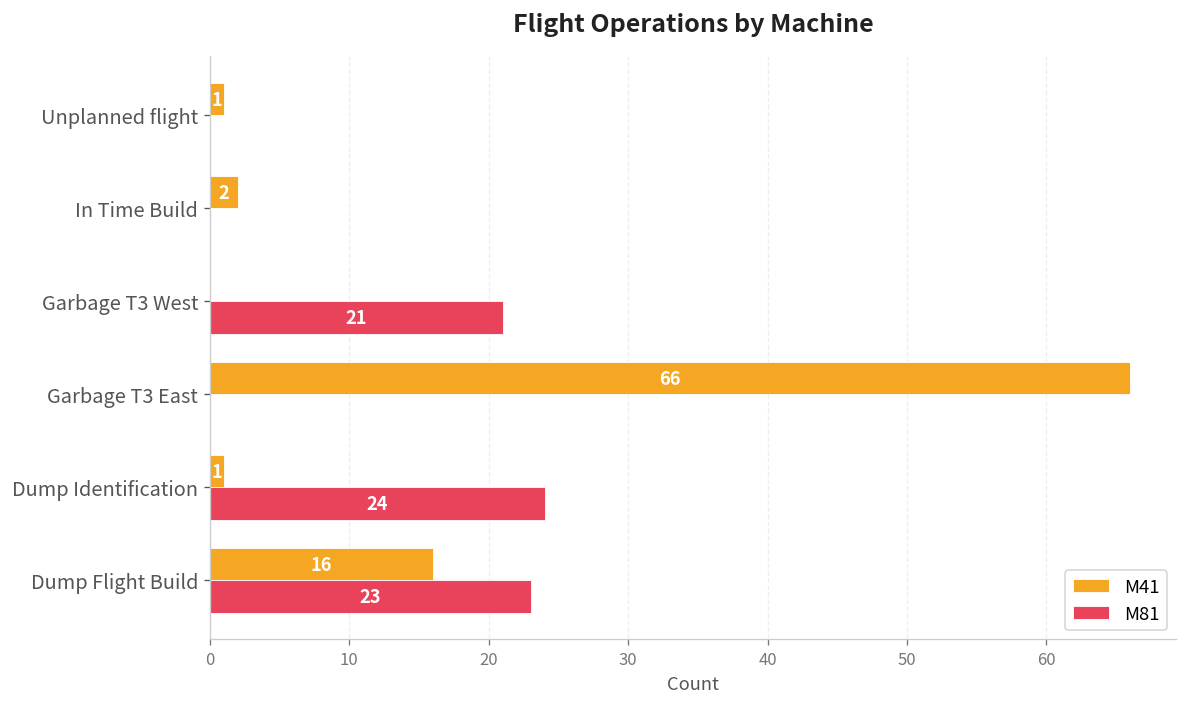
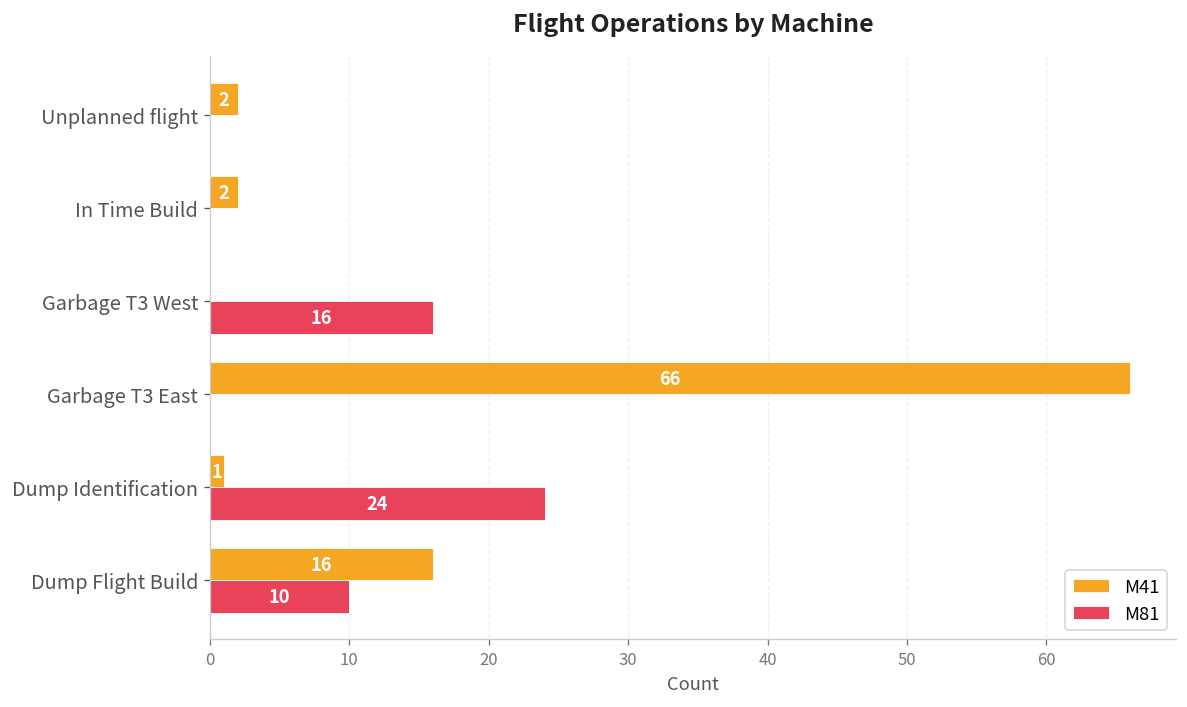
M41, Unplanned flight: 1 -> 2
M81, Garbage T3 West: 21 -> 16
M81, Dump Flight Build: 23 -> 10
